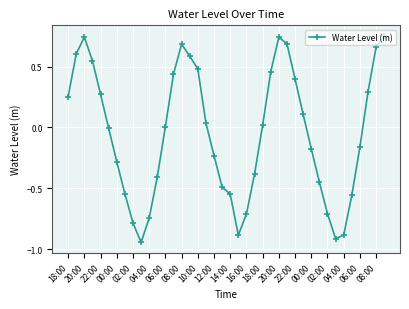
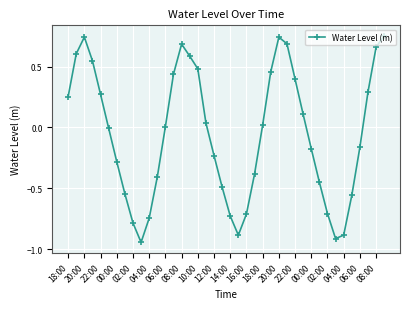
14:00: -0.55 -> -0.73
